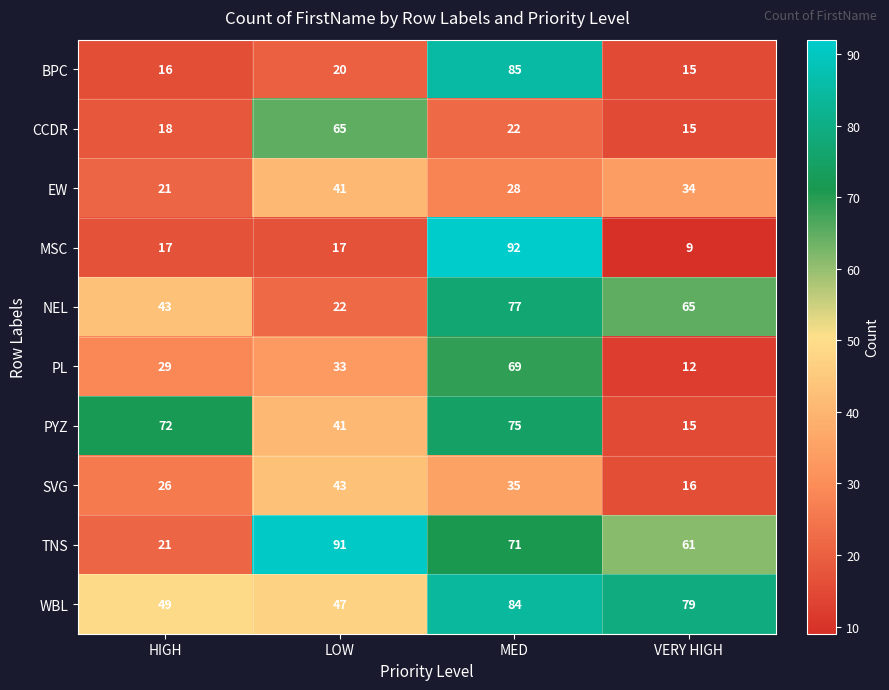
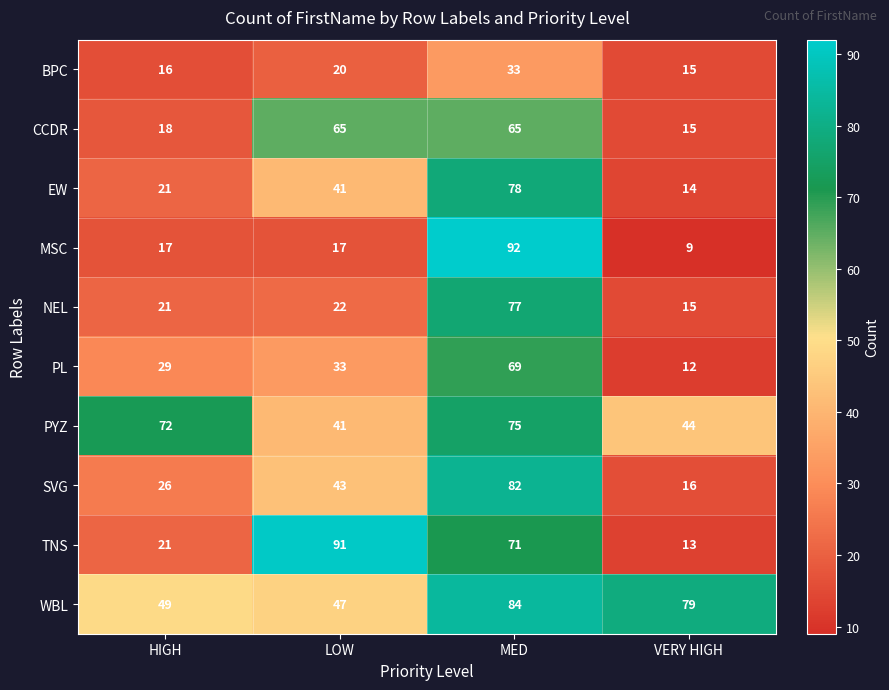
BPC, MED: 85 -> 33
CCDR, MED: 22 -> 65
EW, MED: 28 -> 78
EW, VERY HIGH: 34 -> 14
NEL, HIGH: 43 -> 21
NEL, VERY HIGH: 65 -> 15
PYZ, VERY HIGH: 15 -> 44
SVG, MED: 35 -> 82
TNS, VERY HIGH: 61 -> 13
